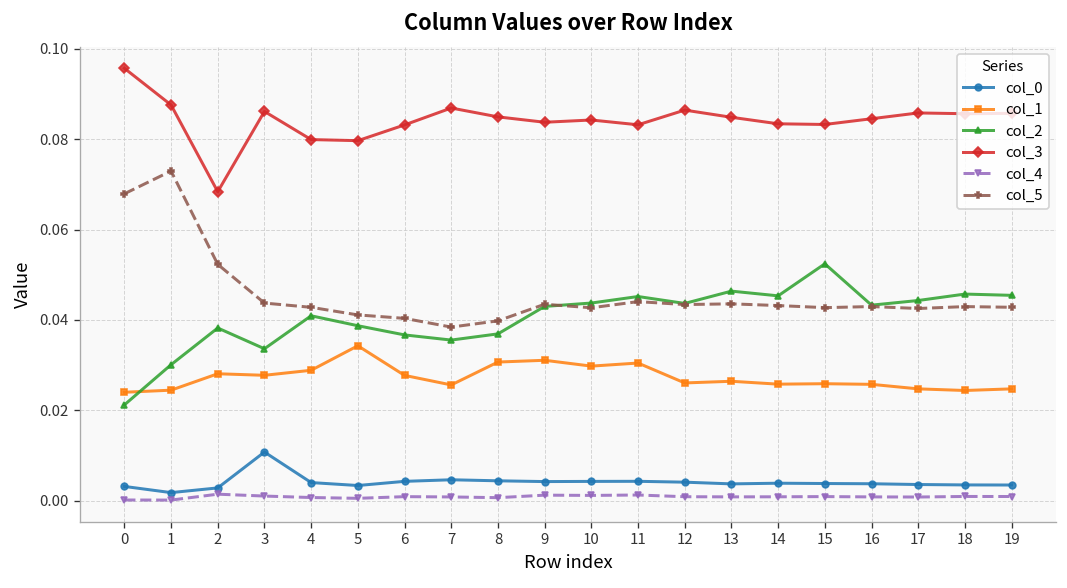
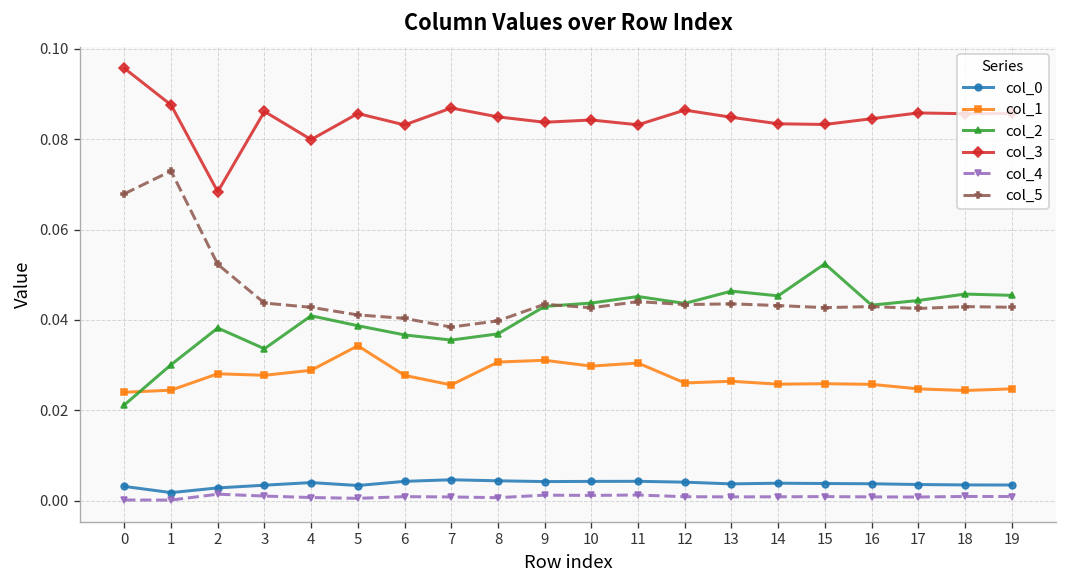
col_0, 3: 0.011 -> 0.003
col_3, 5: 0.080 -> 0.086
